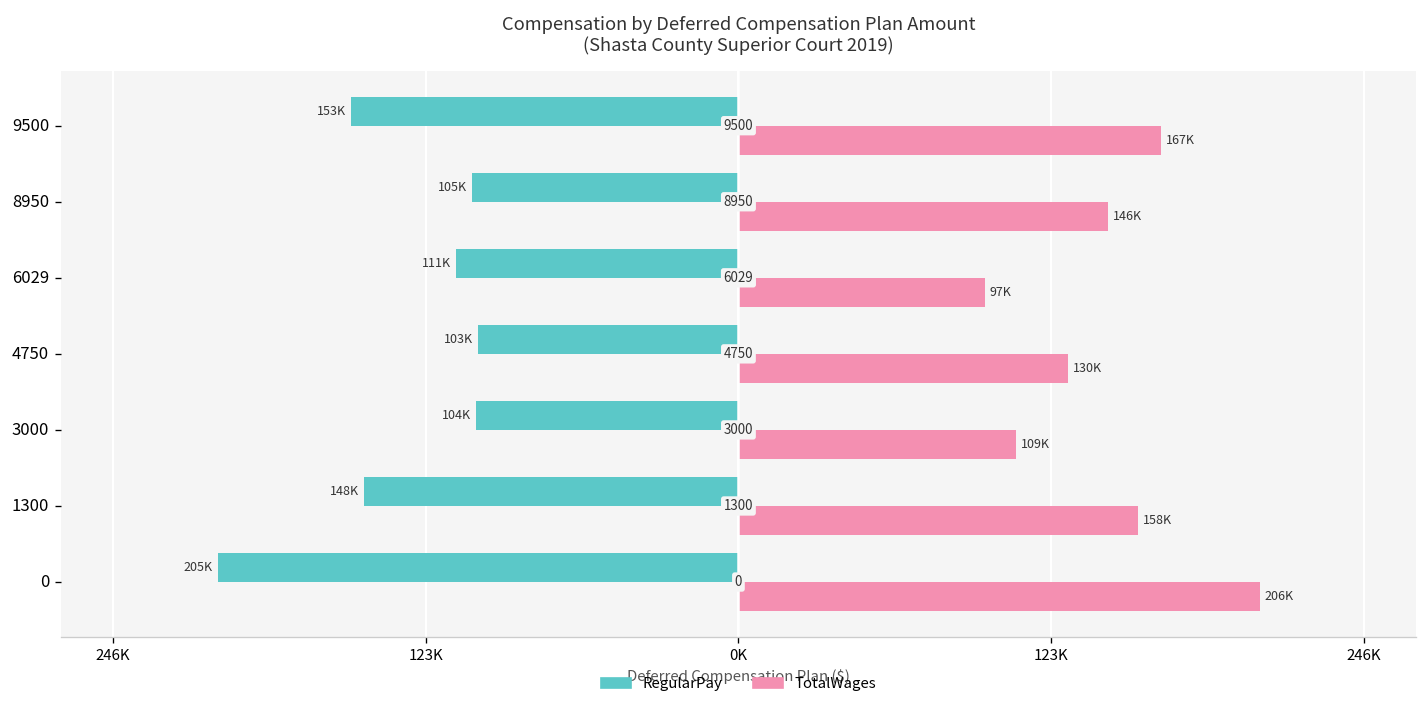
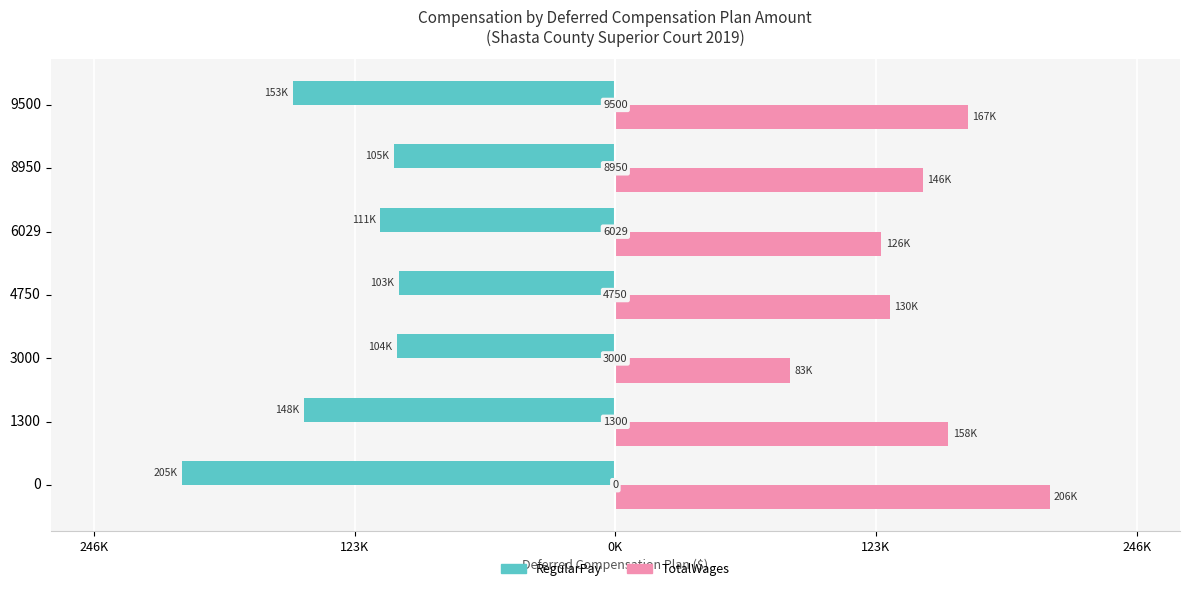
TotalWages, 6029: 97K -> 126K
TotalWages, 3000: 109K -> 83K
